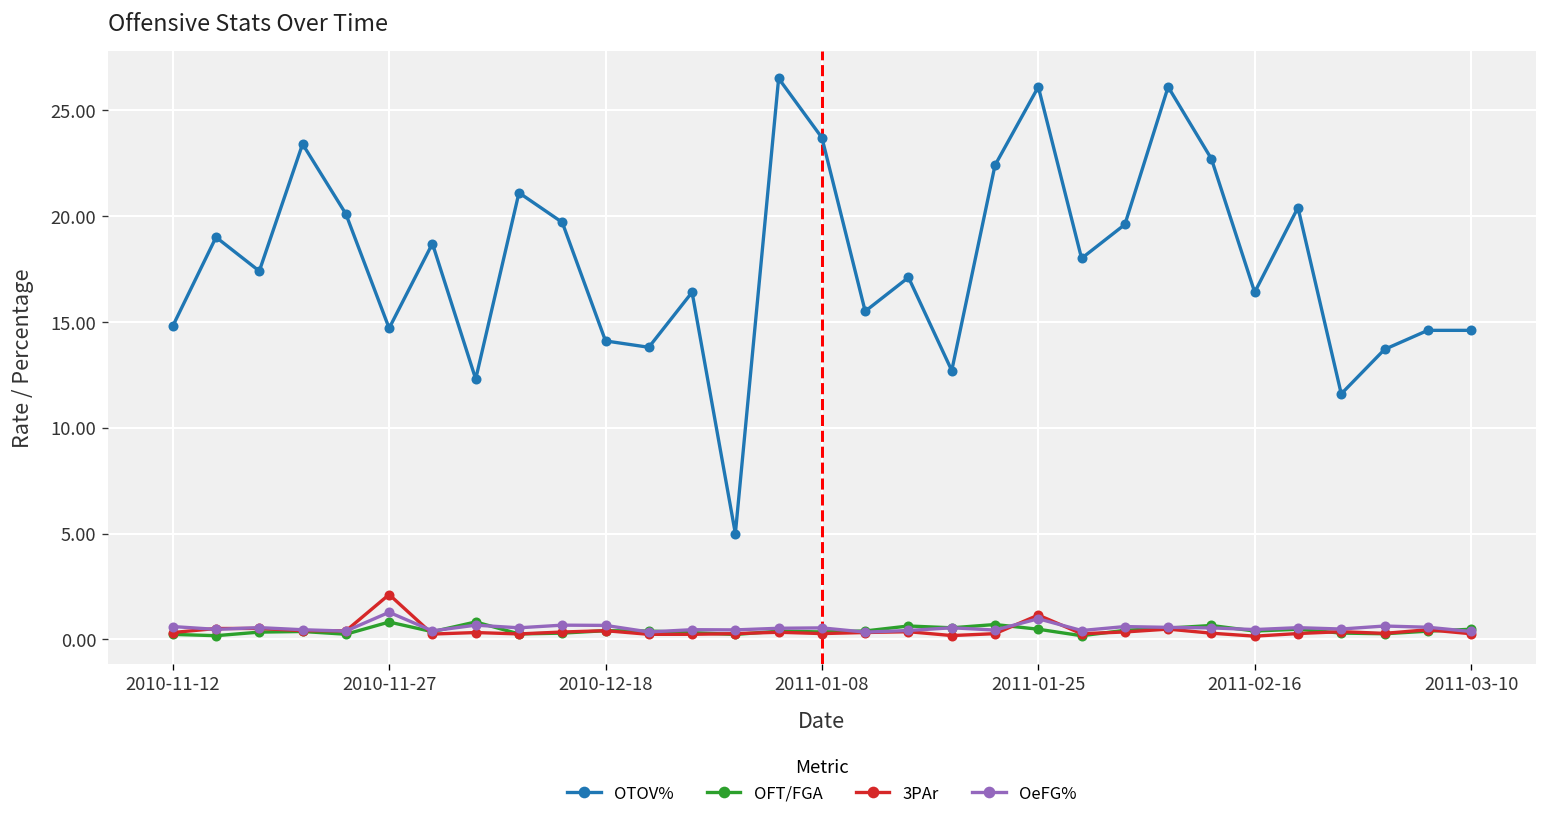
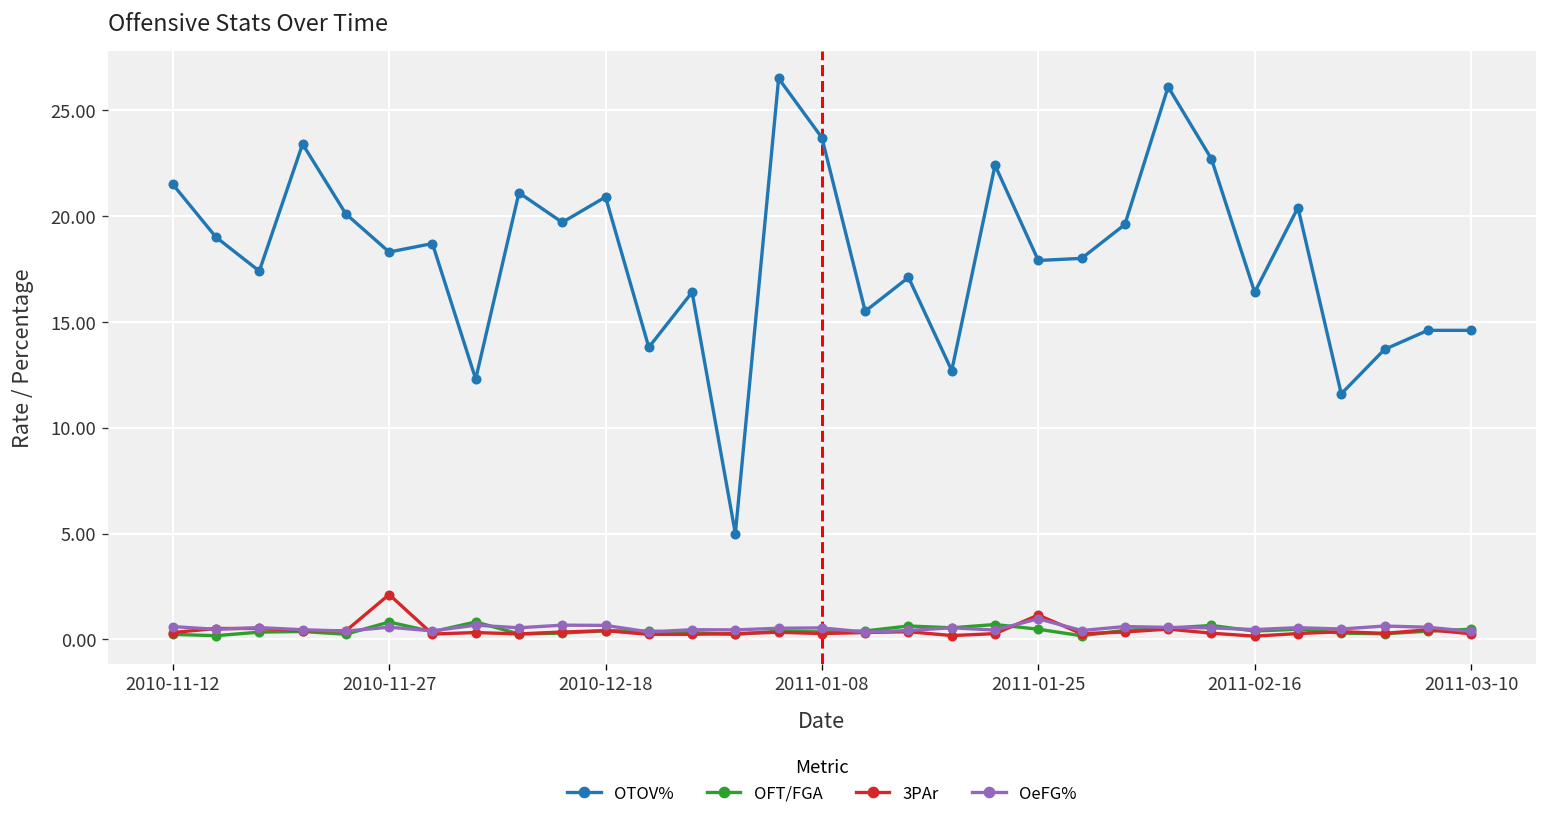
OTOV%, 2010-11-12: 14.8 -> 21.5
OTOV%, 2010-11-27: 14.7 -> 18.3
OeFG%, 2010-11-27: 1.3 -> 0.6
OTOV%, 2010-12-18: 14.1 -> 20.9
OTOV%, 2011-01-25: 26.1 -> 17.9
